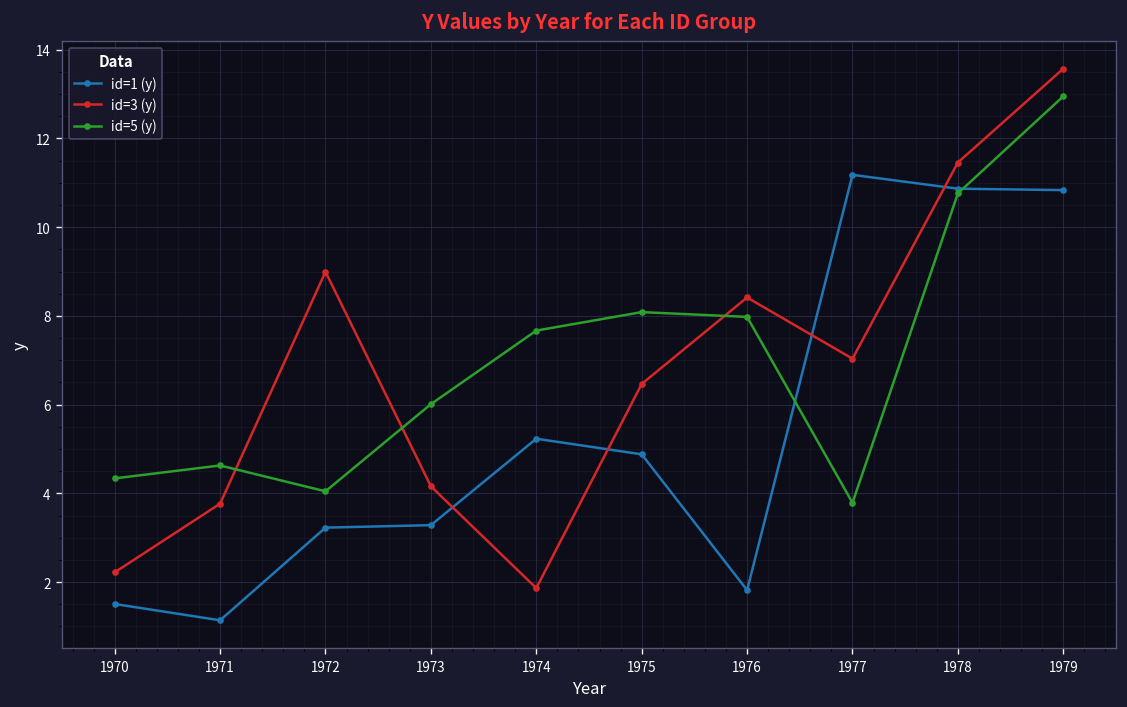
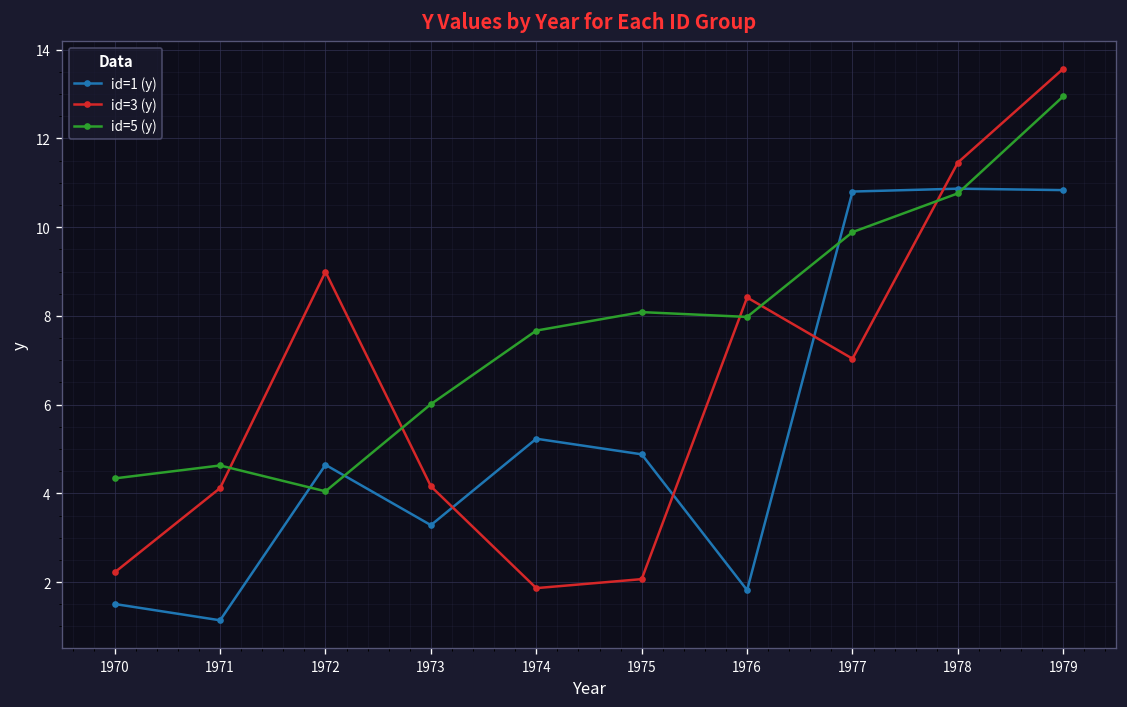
id=3 (y), 1971: 3.8 -> 4.1
id=1 (y), 1972: 3.2 -> 4.6
id=3 (y), 1975: 6.5 -> 2.1
id=1 (y), 1977: 11.2 -> 10.8
id=5 (y), 1977: 3.8 -> 9.9
